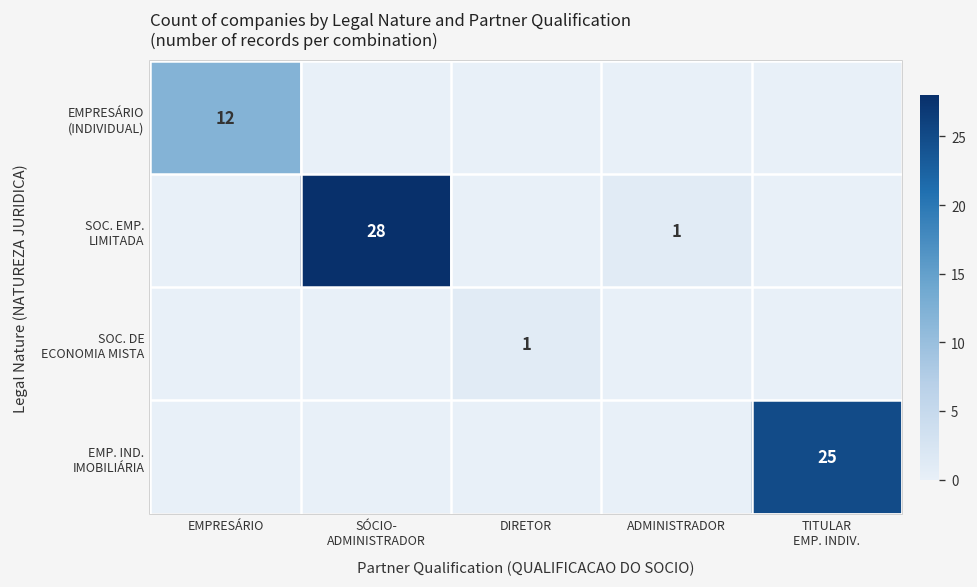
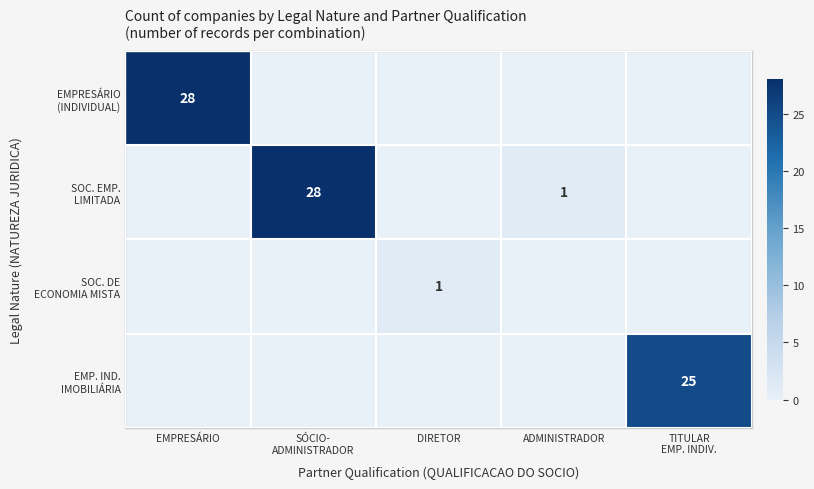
EMPRESÁRIO (INDIVIDUAL), EMPRESÁRIO: 12 -> 28
